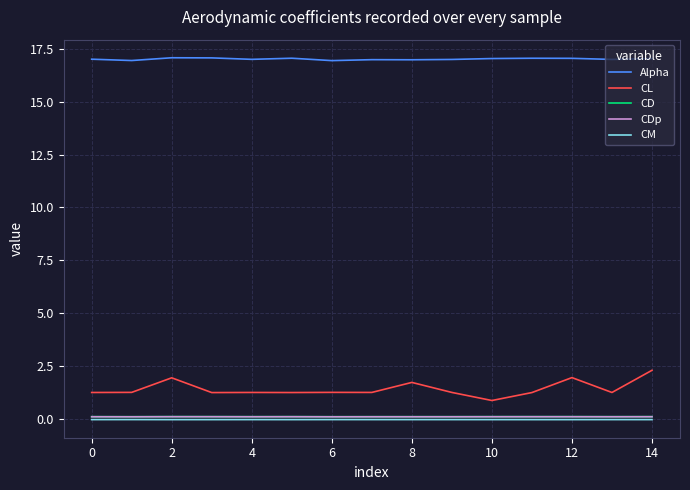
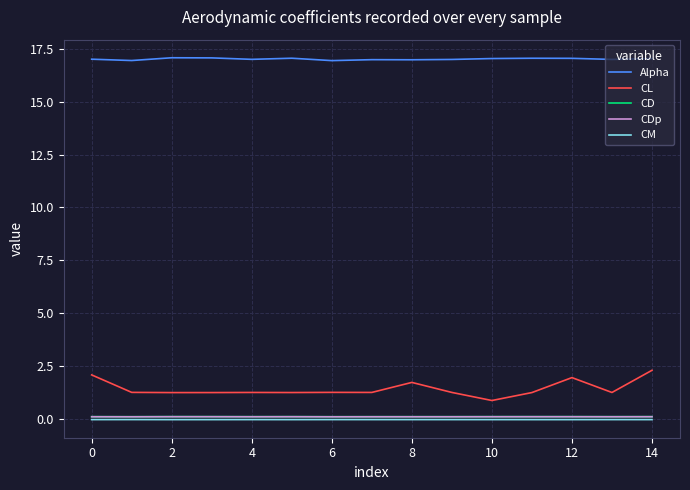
CL, 0: 1.3 -> 2.1
CL, 2: 1.9 -> 1.2
